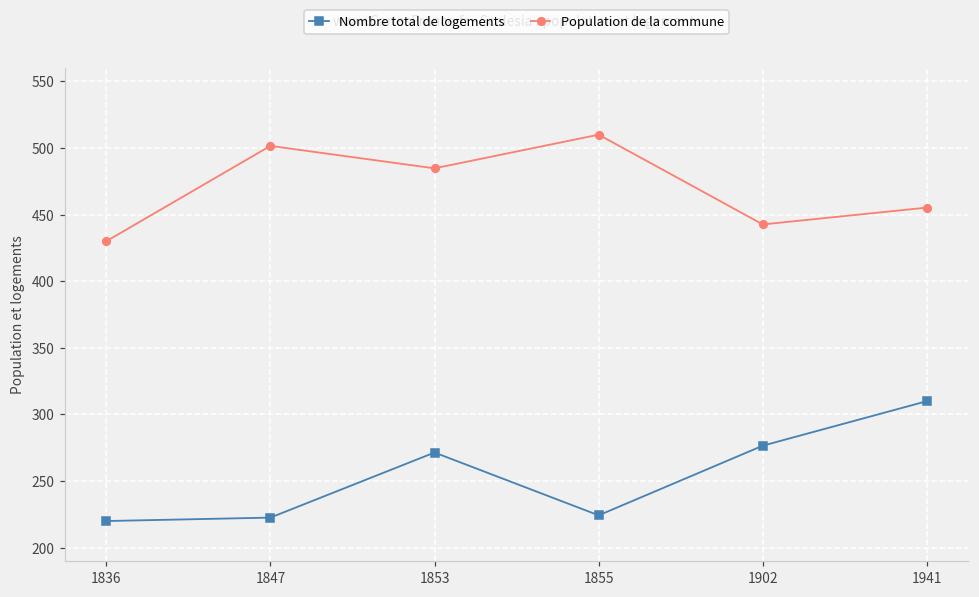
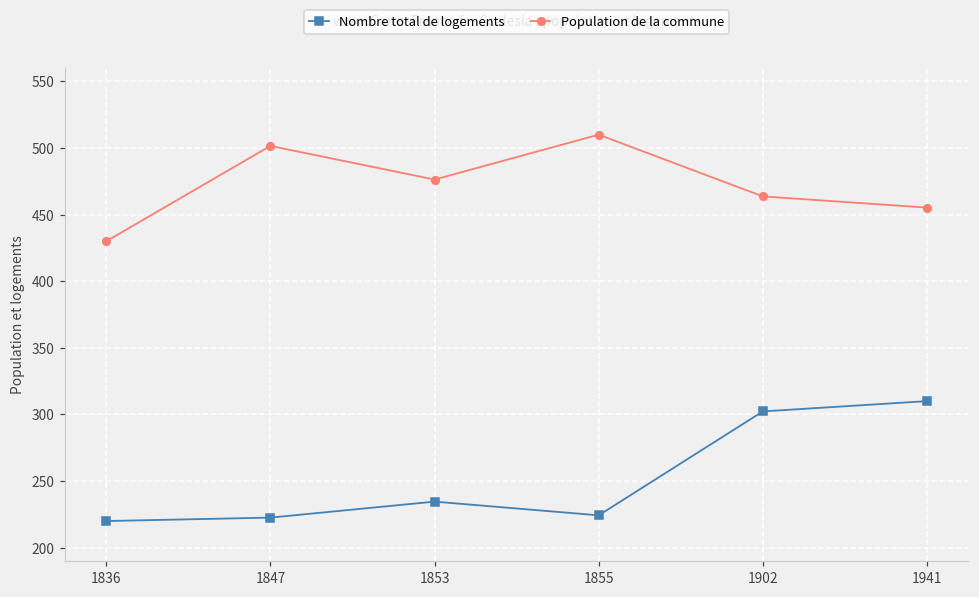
Nombre total de logements, 1853: 271 -> 235
Population de la commune, 1853: 485 -> 476
Nombre total de logements, 1902: 277 -> 302
Population de la commune, 1902: 443 -> 464
